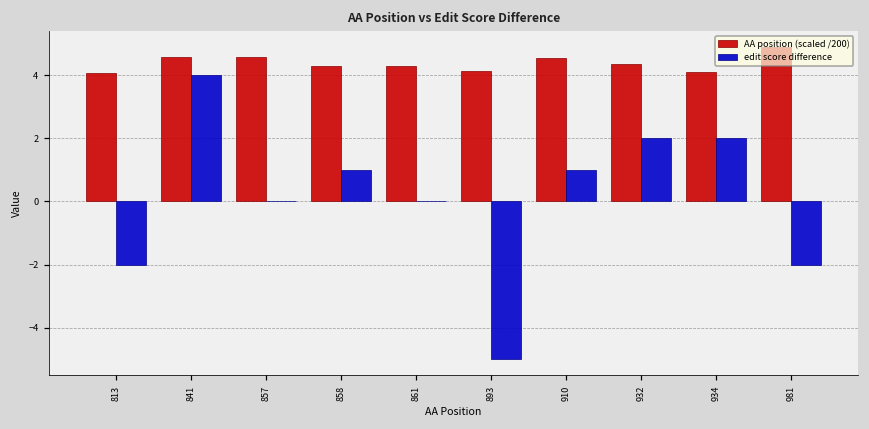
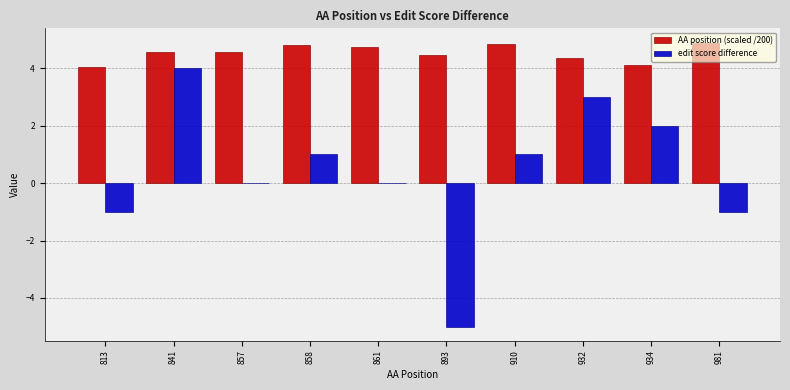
edit score difference, 813: -2 -> -1
AA position (scaled /200), 858: 4.3 -> 4.8
AA position (scaled /200), 861: 4.3 -> 4.8
AA position (scaled /200), 893: 4.1 -> 4.5
AA position (scaled /200), 910: 4.6 -> 4.9
edit score difference, 932: 2 -> 3
edit score difference, 981: -2 -> -1
